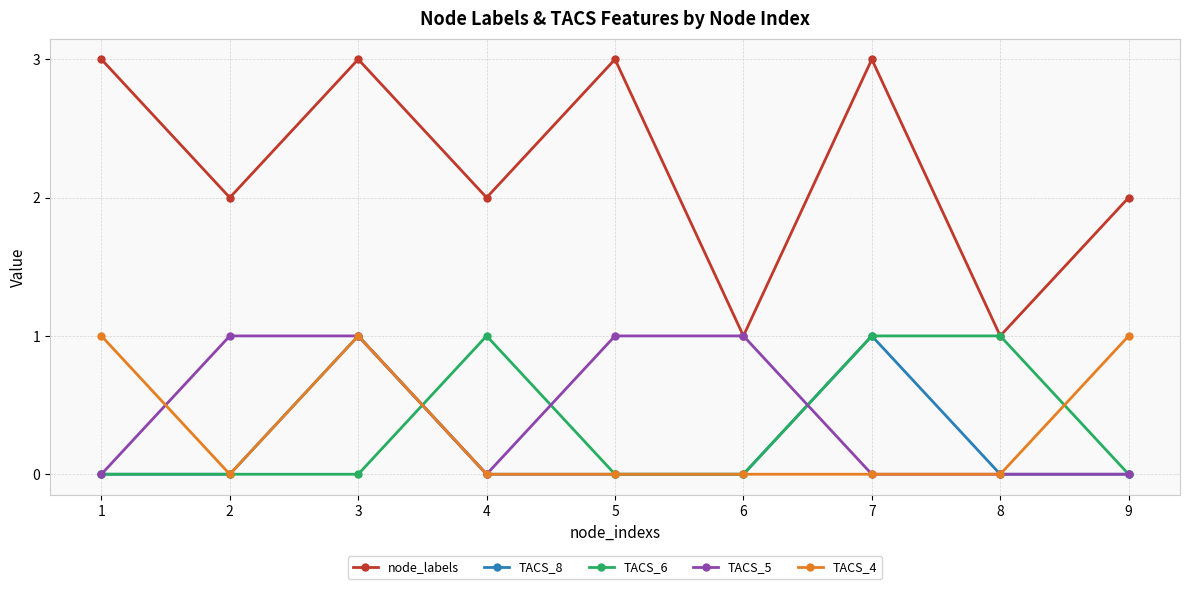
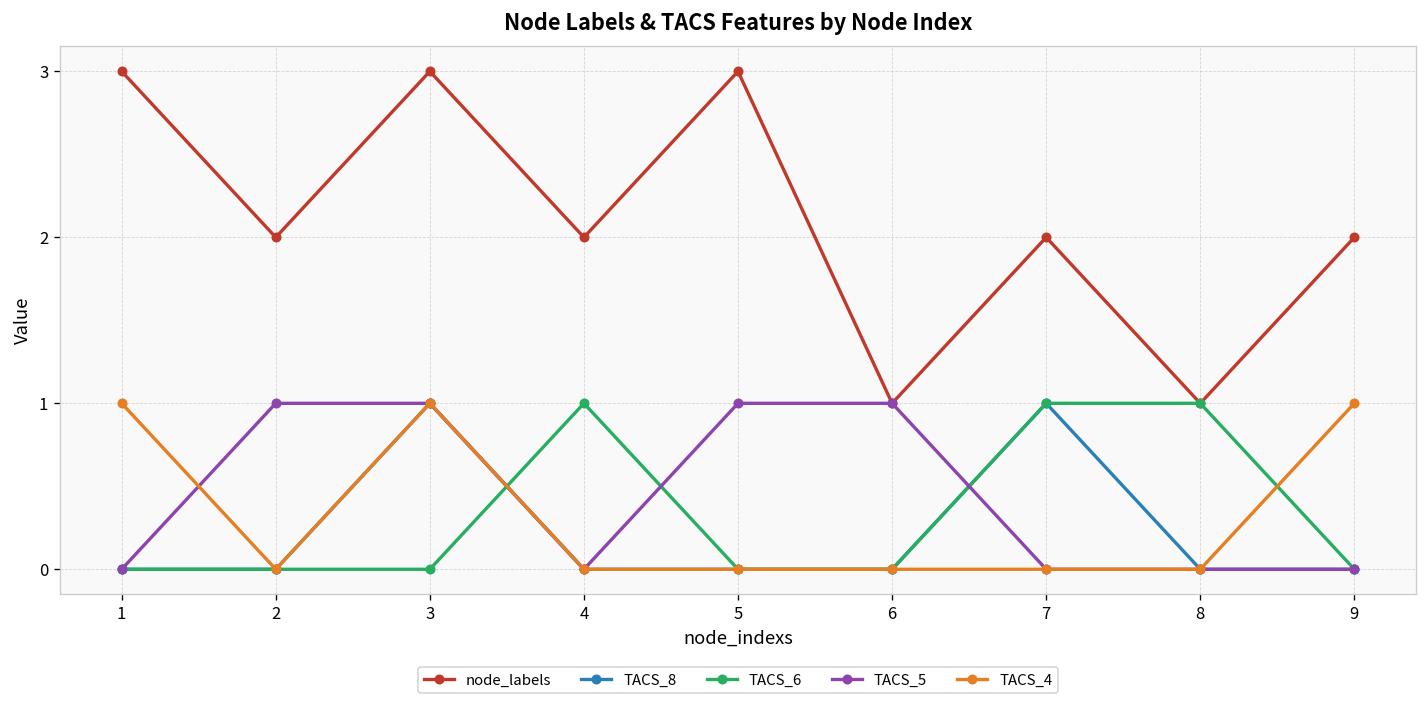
node_labels, 7: 3 -> 2
